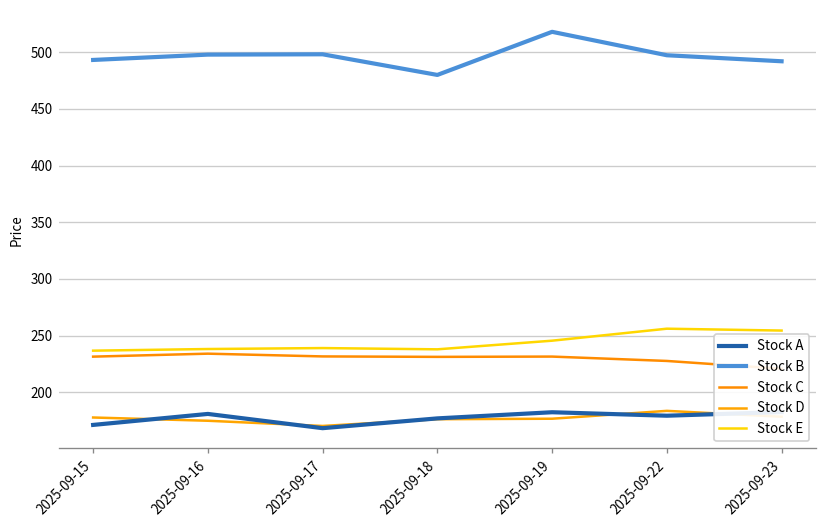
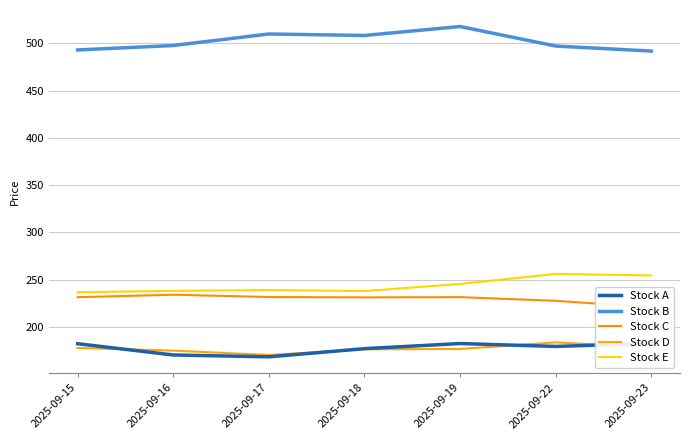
Stock A, 2025-09-15: 170 -> 180
Stock A, 2025-09-16: 180 -> 170
Stock B, 2025-09-17: 500 -> 510
Stock B, 2025-09-18: 480 -> 510
